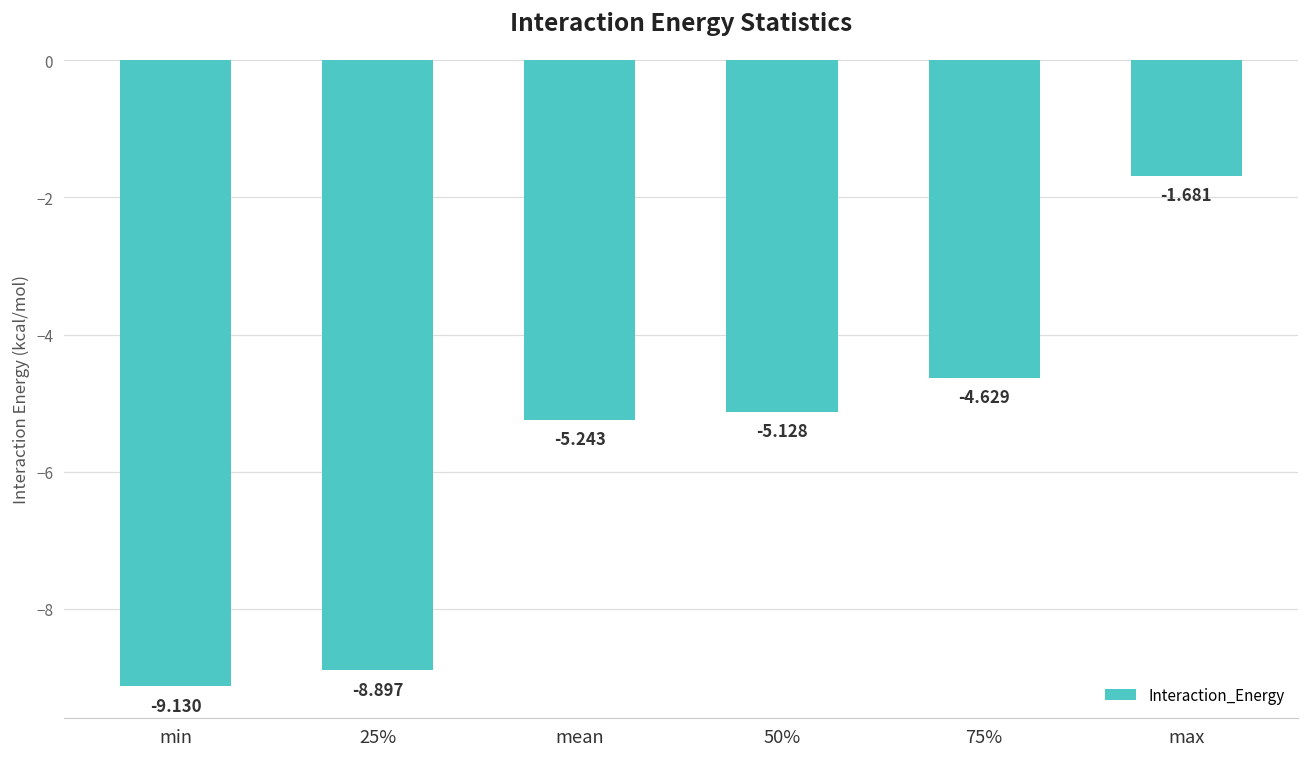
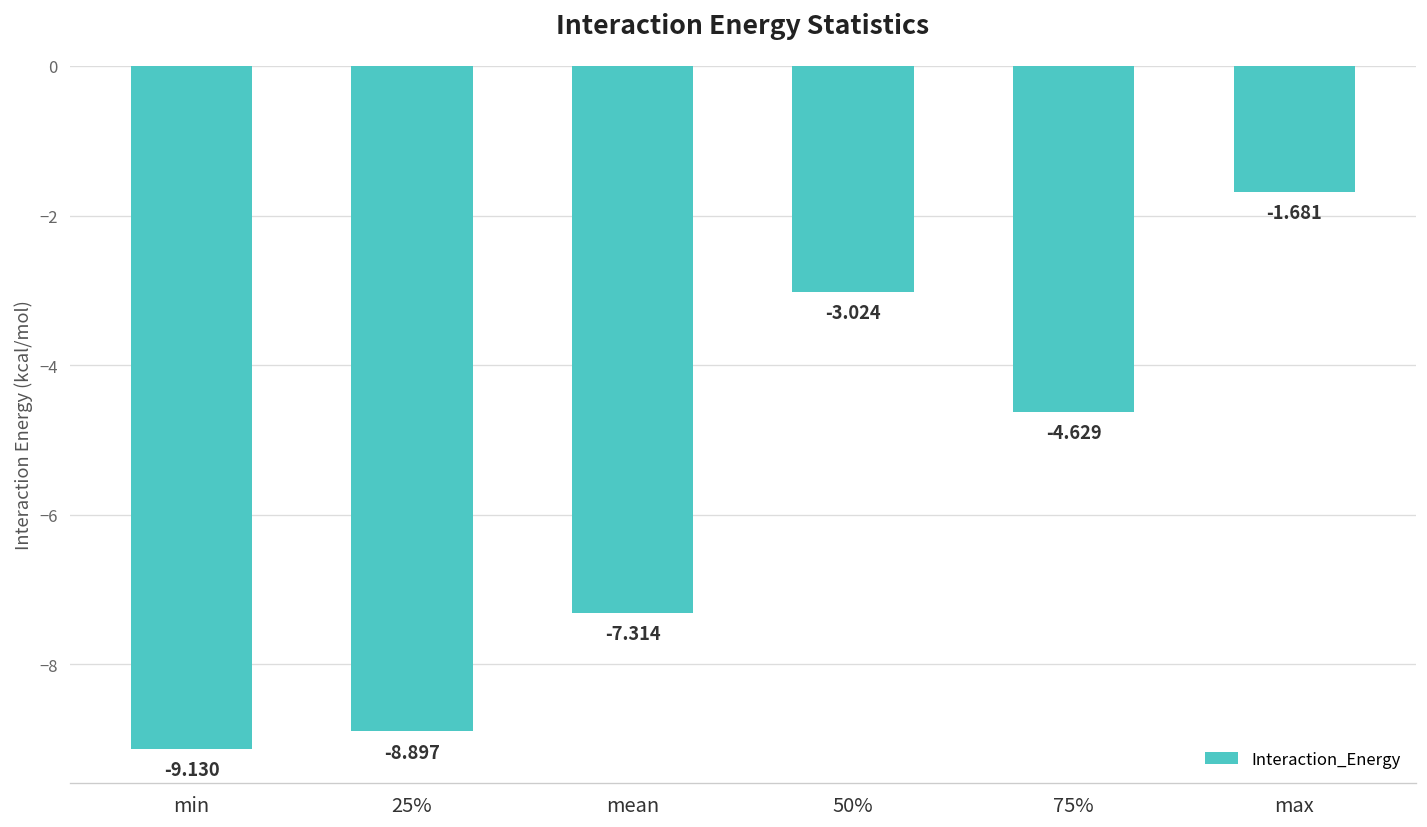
mean: -5.243 -> -7.314
50%: -5.128 -> -3.024
